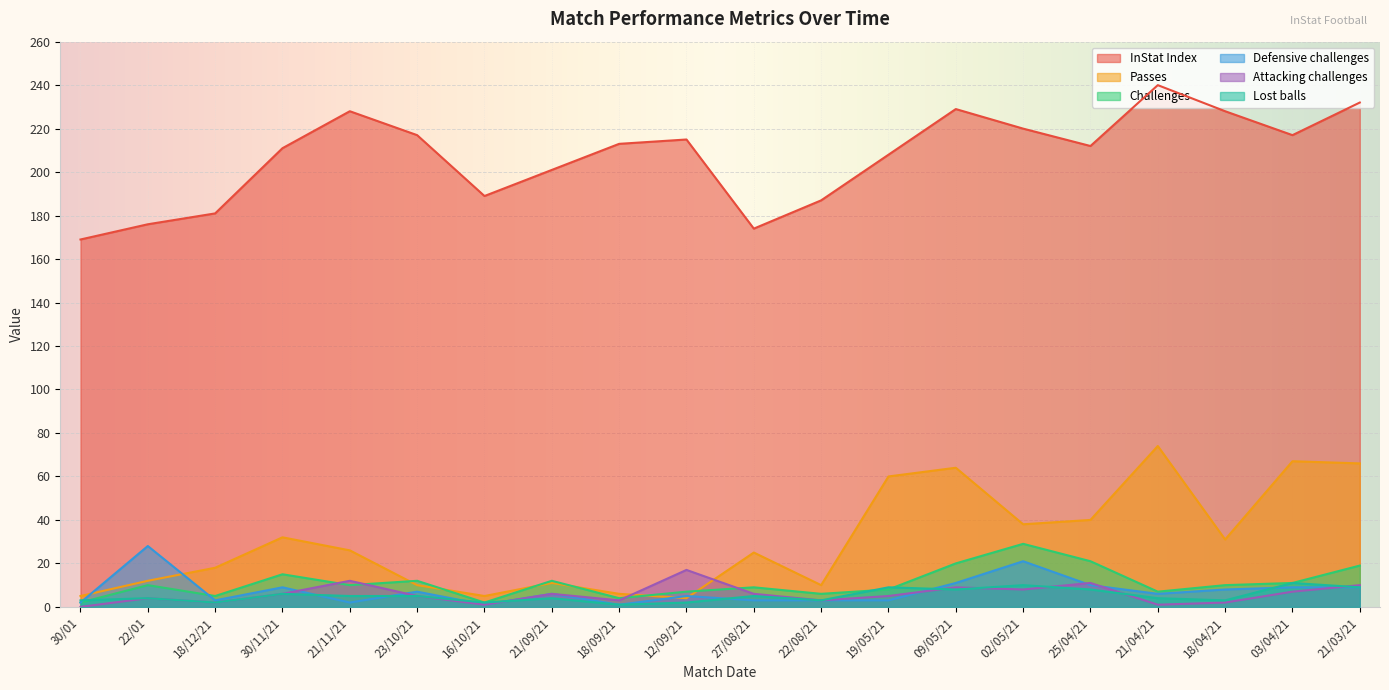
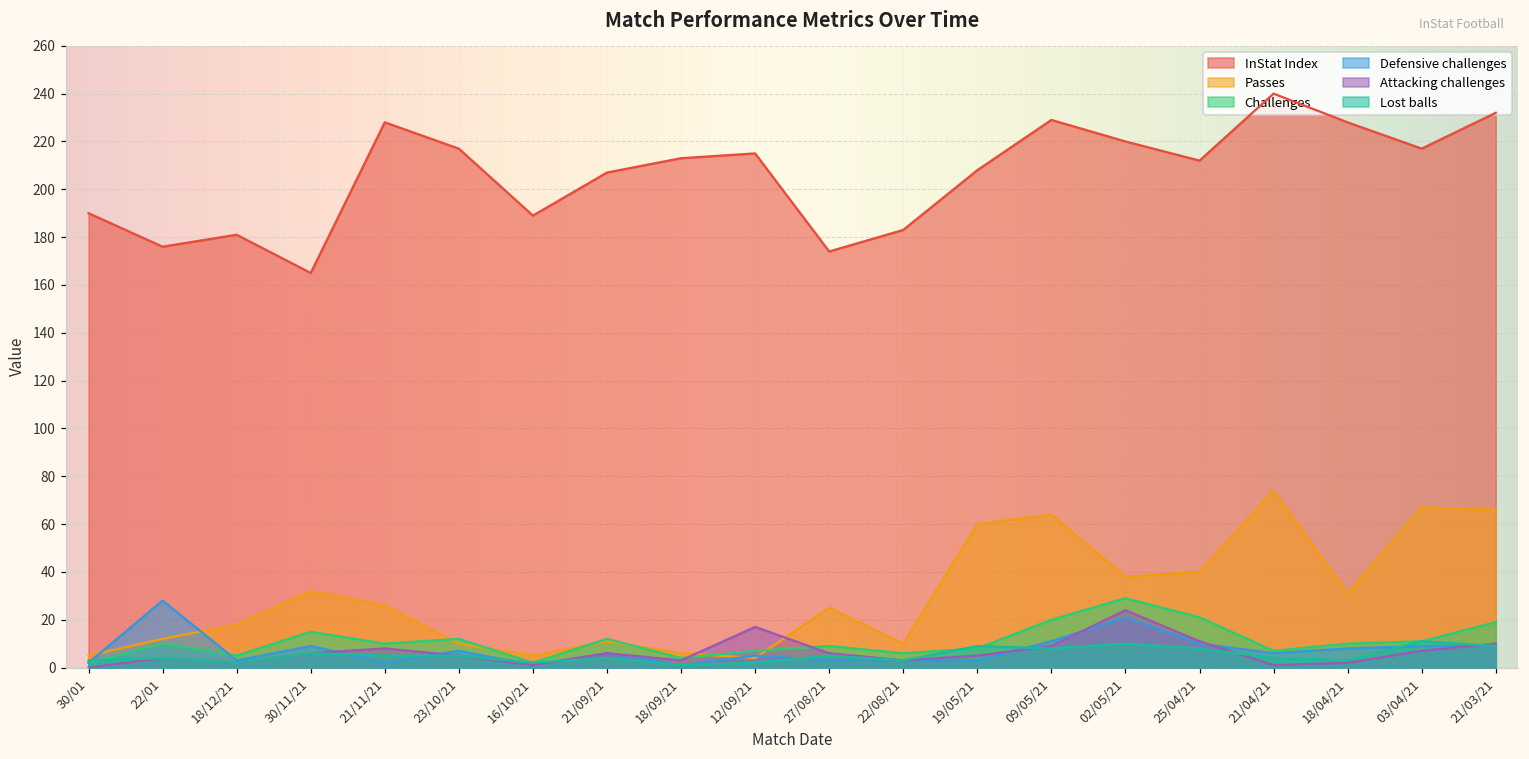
InStat Index, 30/01: 169 -> 190
InStat Index, 30/11/21: 211 -> 165
Attacking challenges, 21/11/21: 12 -> 8
InStat Index, 21/09/21: 201 -> 207
InStat Index, 22/08/21: 187 -> 183
Attacking challenges, 02/05/21: 8 -> 24
